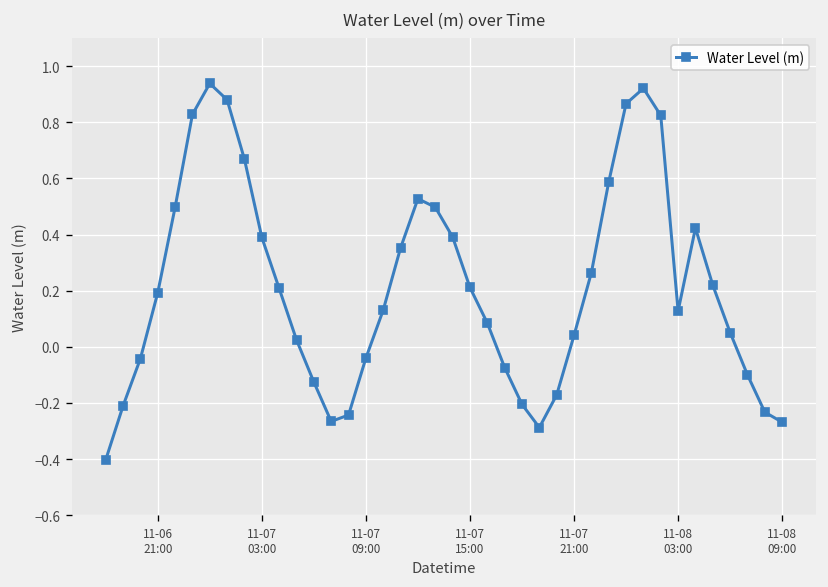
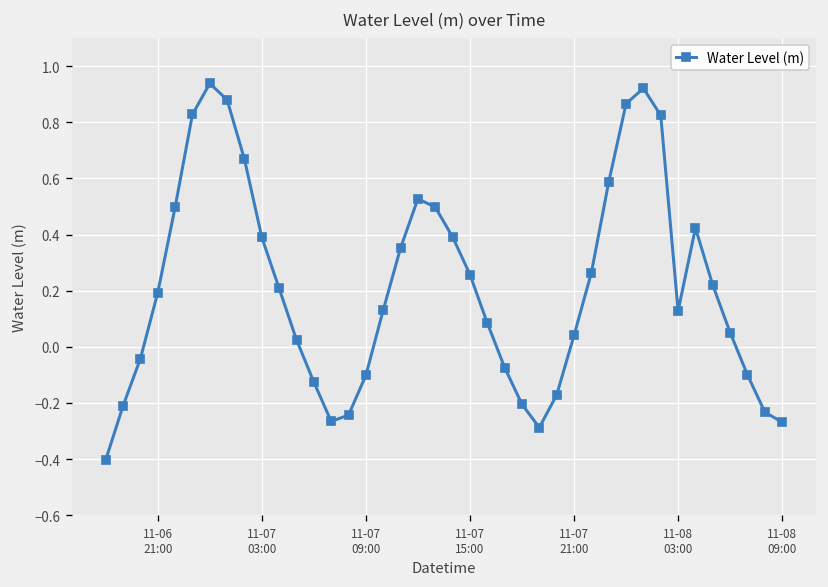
11-07 09:00: -0.04 -> -0.10
11-07 15:00: 0.21 -> 0.26
